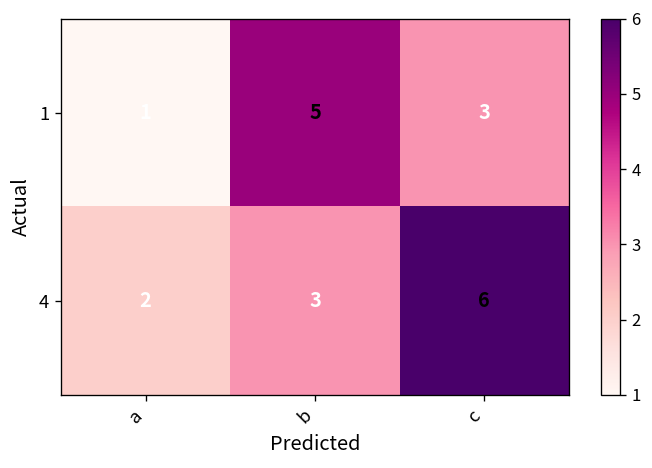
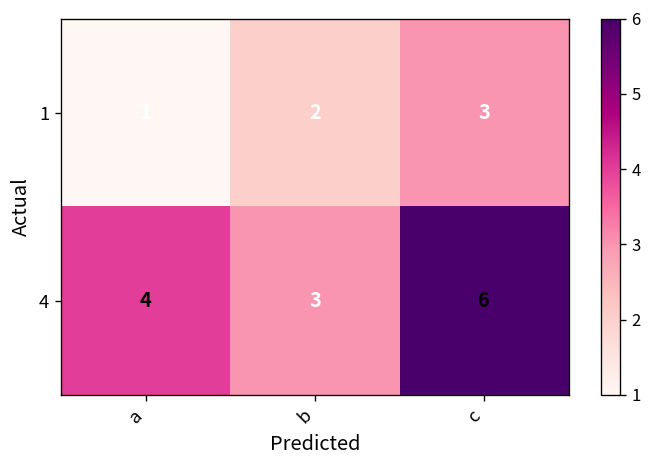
1, b: 5 -> 2
4, a: 2 -> 4
